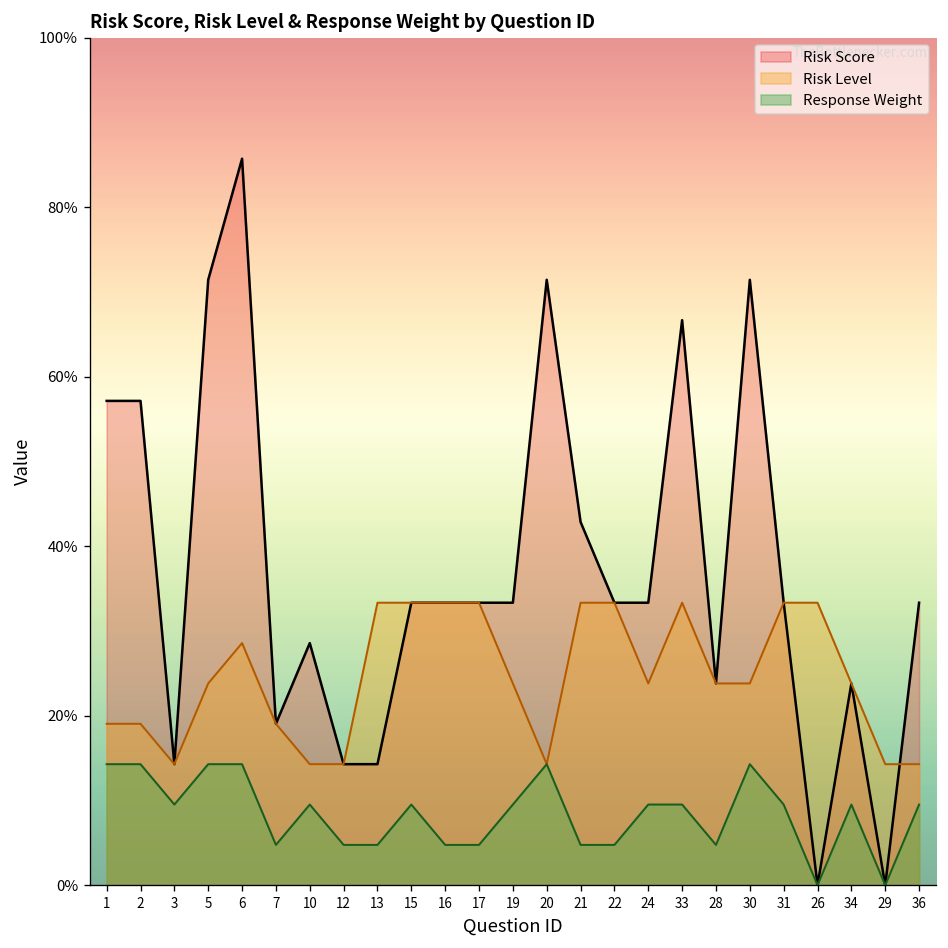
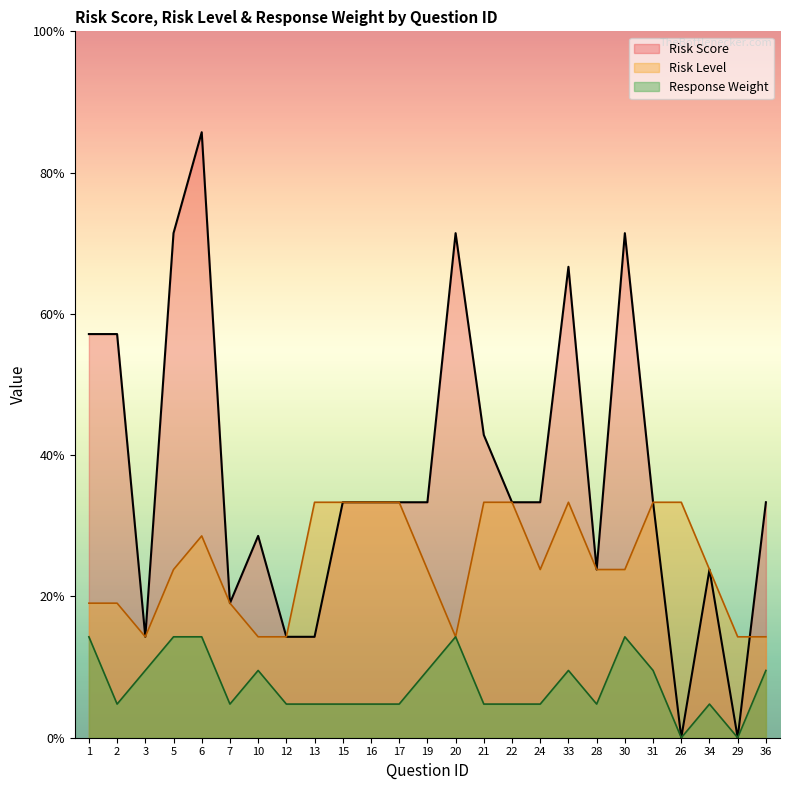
Response Weight, 2: 14% -> 5%
Response Weight, 15: 10% -> 5%
Response Weight, 24: 10% -> 5%
Response Weight, 34: 10% -> 5%
